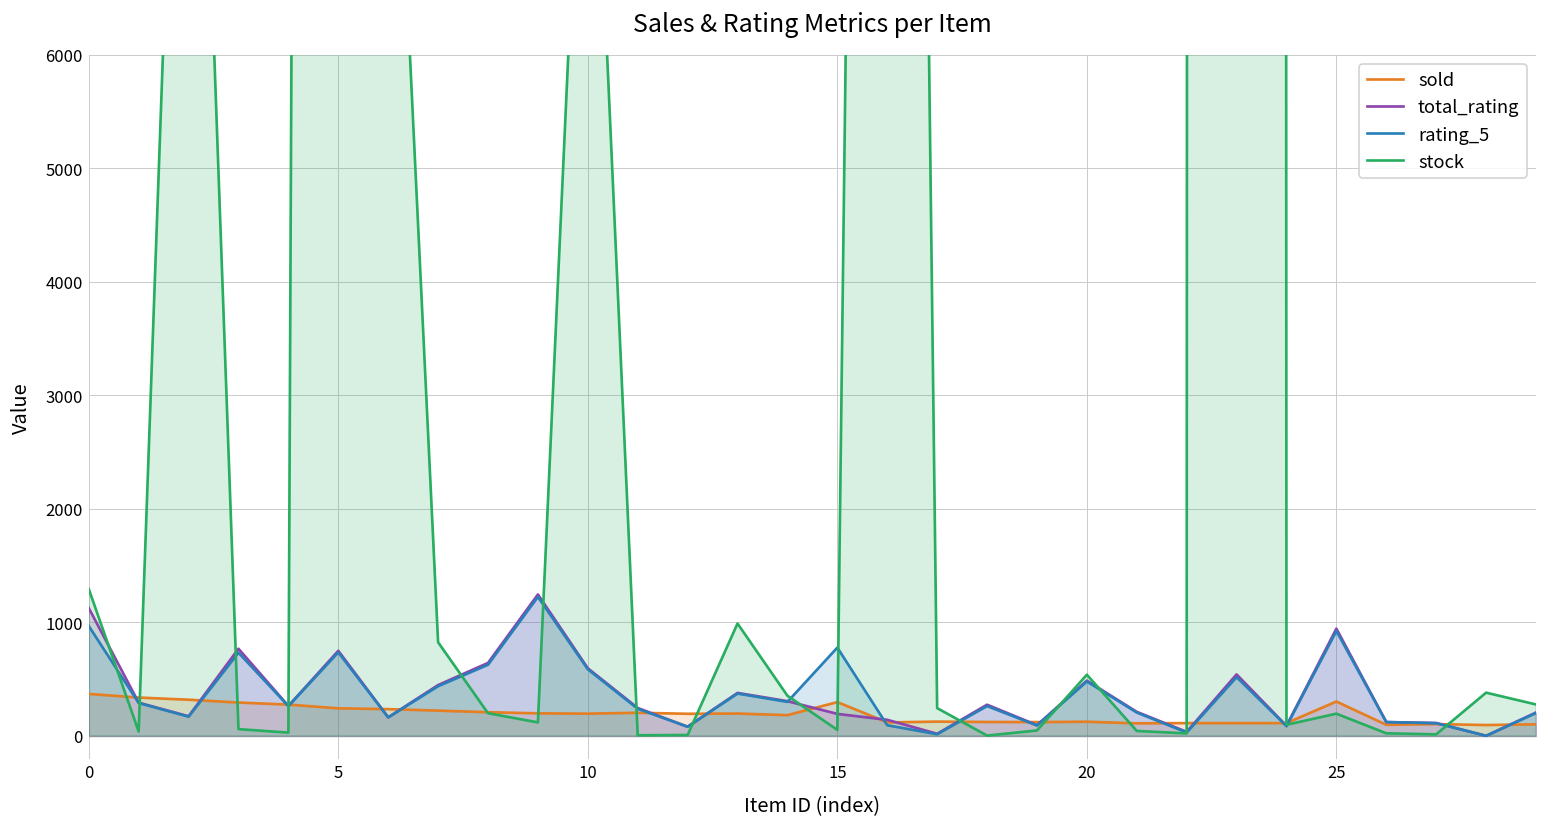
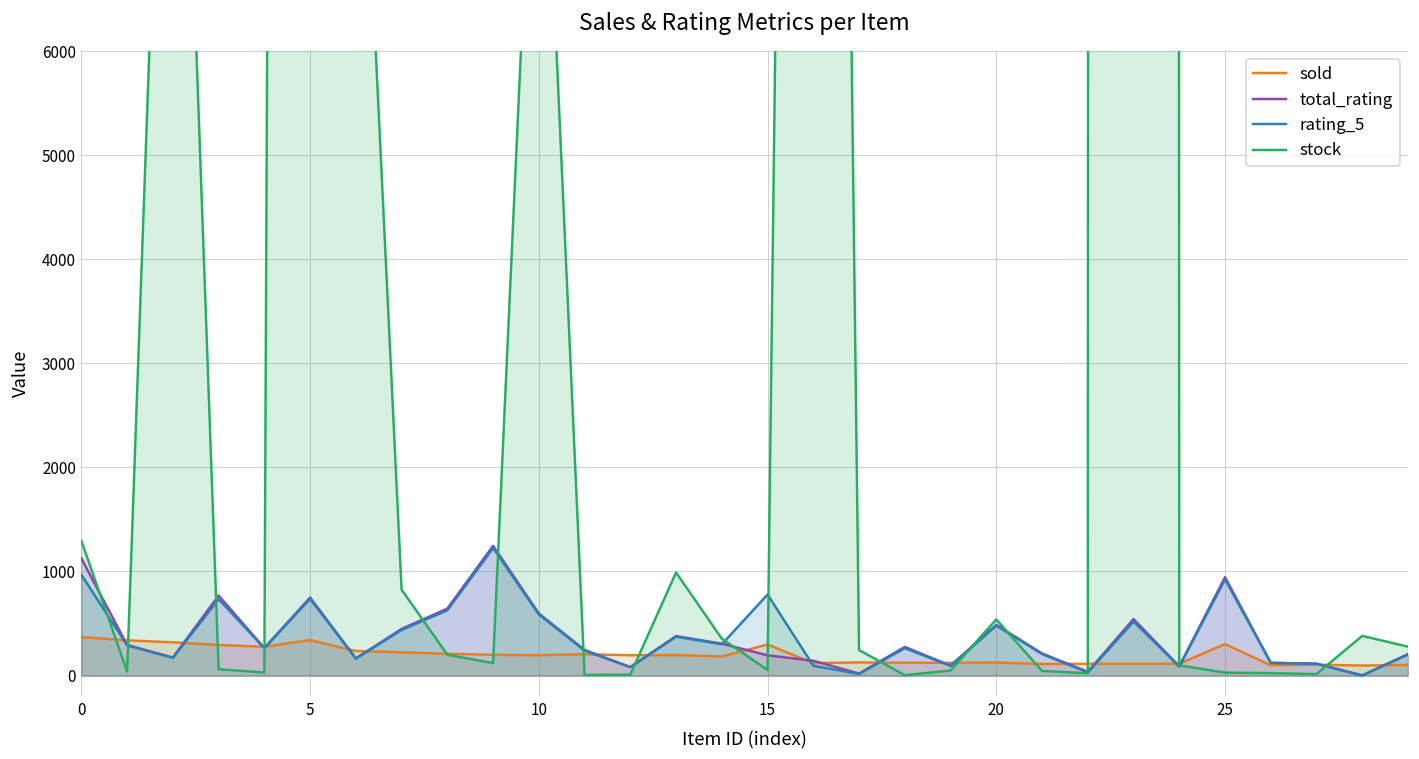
sold, 5: 200 -> 300
stock, 25: 200 -> 0
